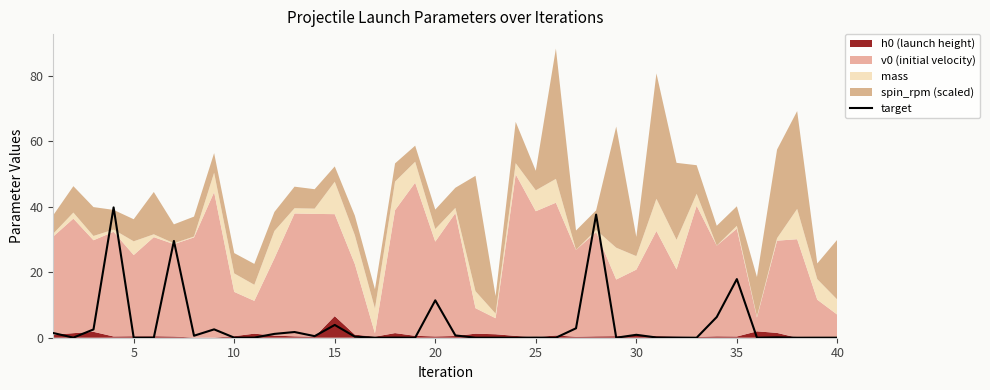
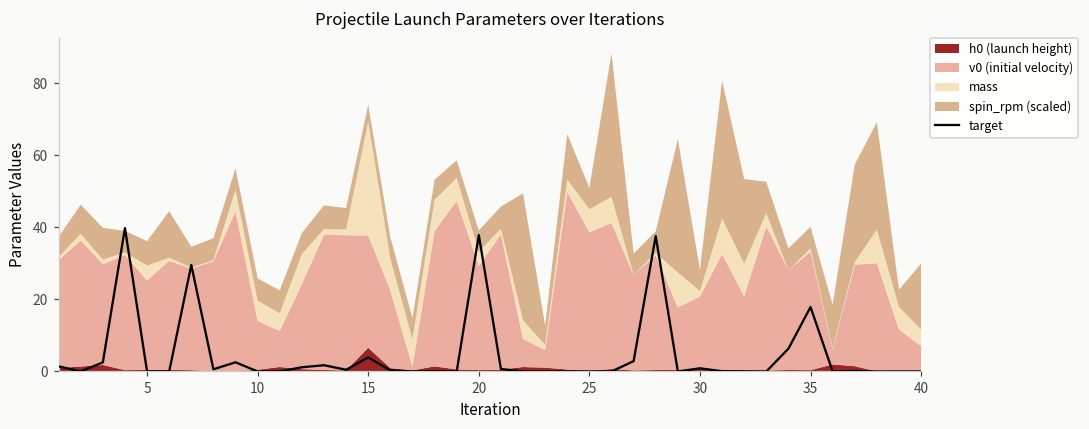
mass, 15: 10 -> 32
target, 20: 11 -> 38
mass, 30: 4 -> 2
